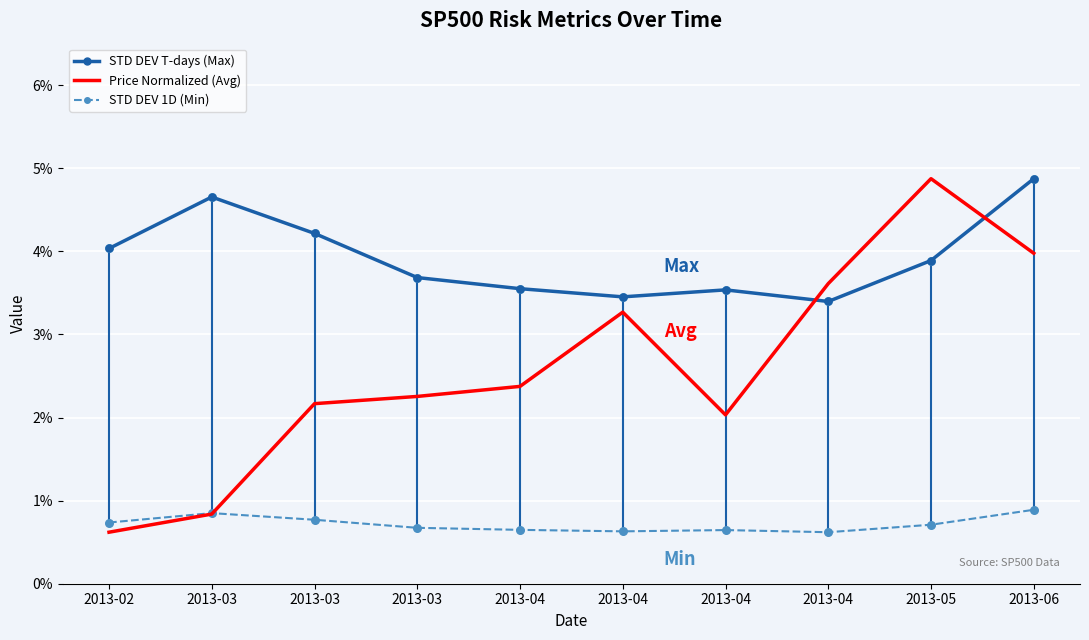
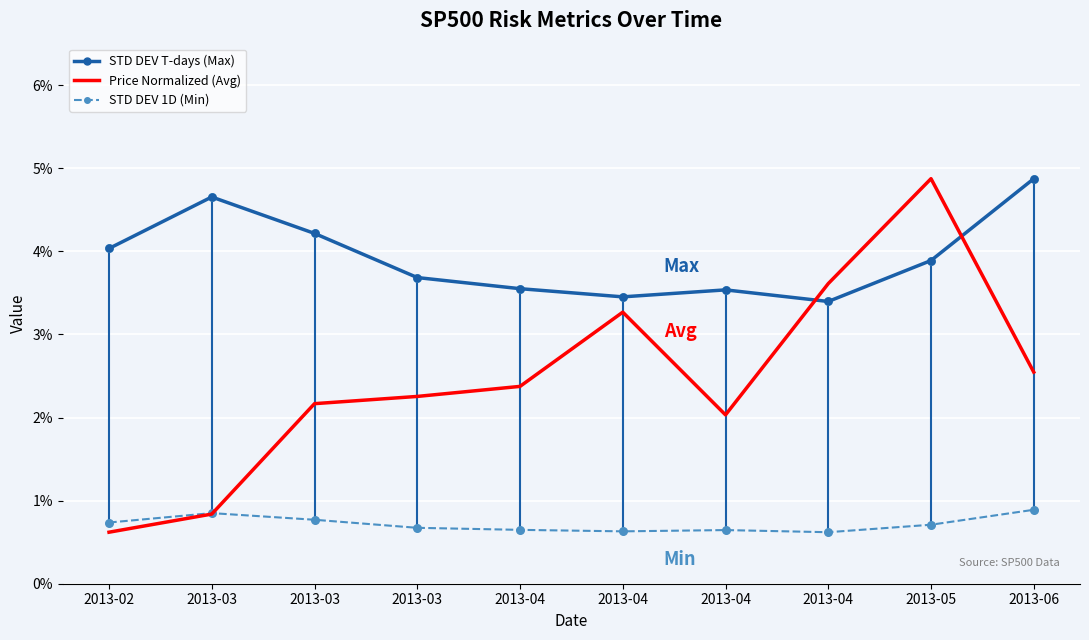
Price Normalized (Avg), 2013-06: 4.0% -> 2.5%
